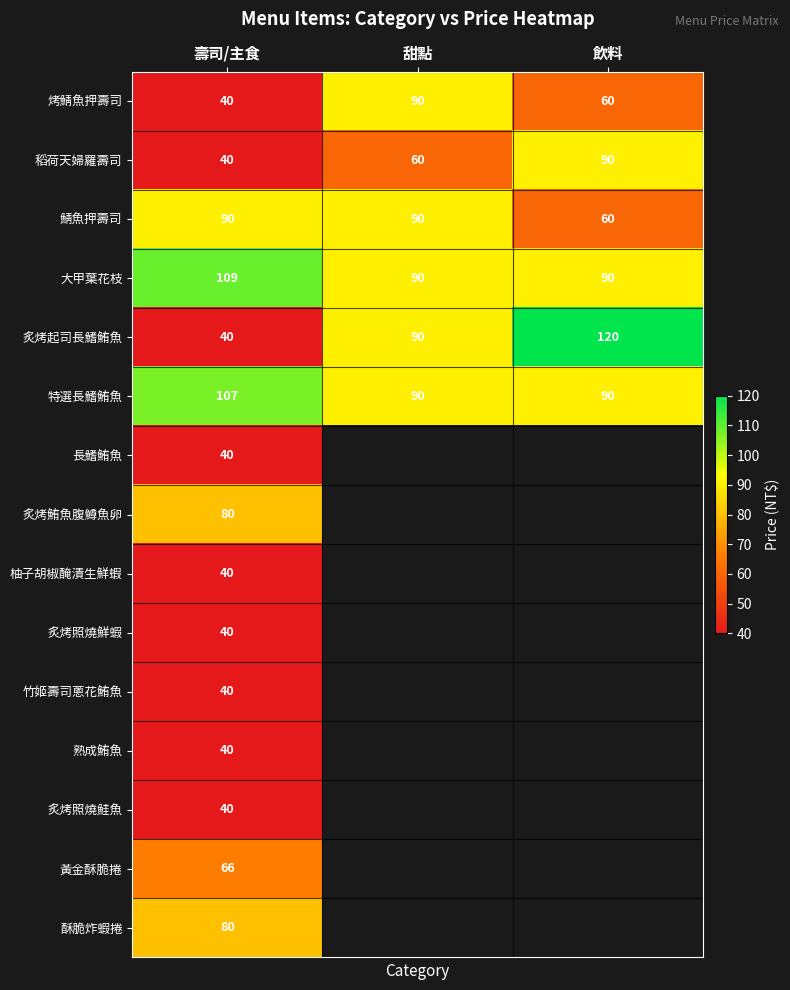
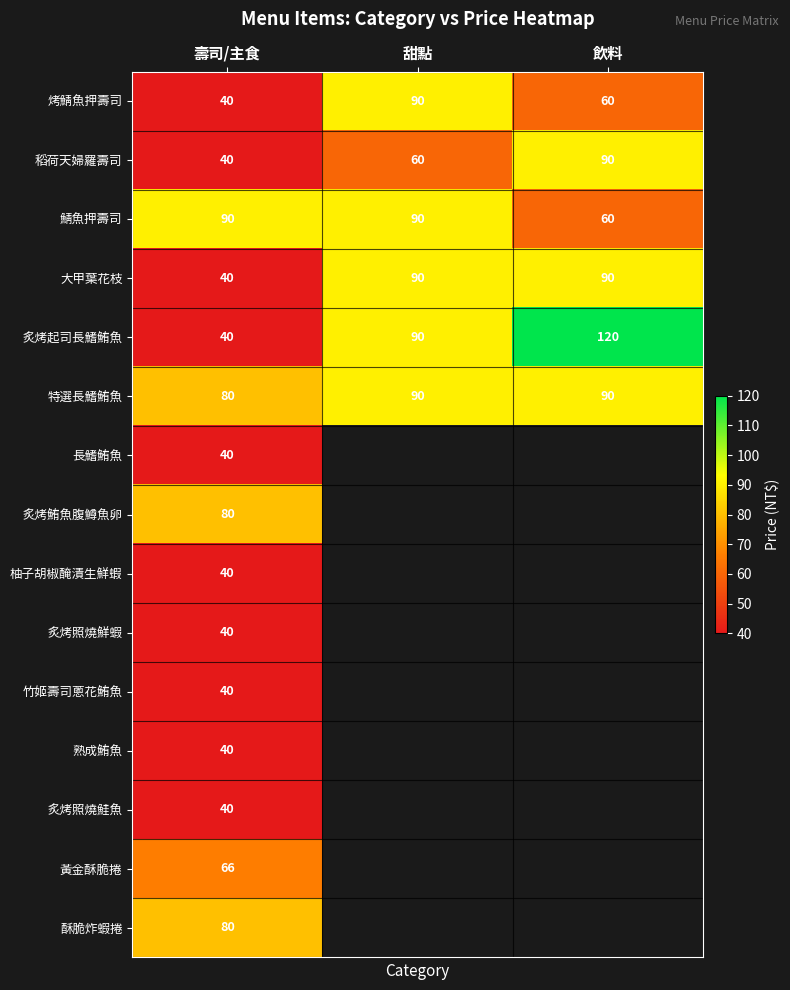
大甲葉花枝, 壽司/主食: 109 -> 40
特選長鰭鮪魚, 壽司/主食: 107 -> 80
